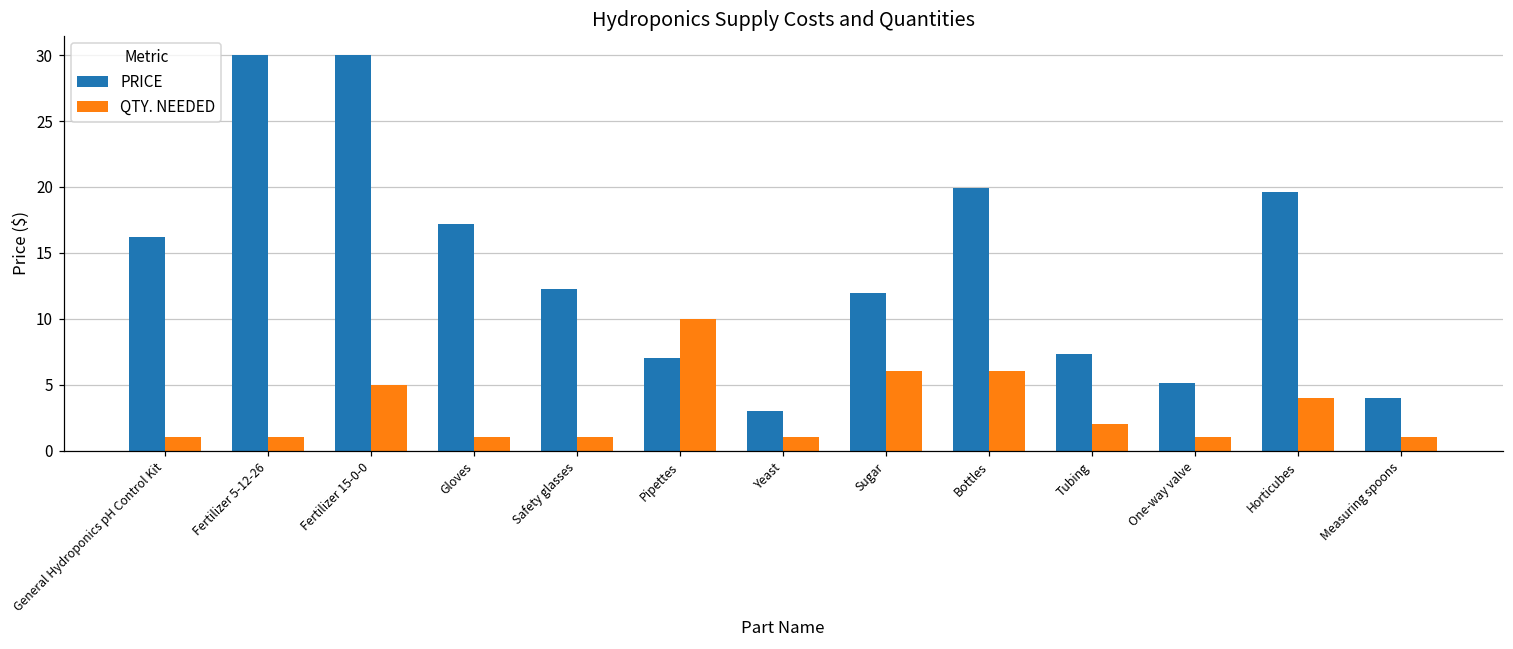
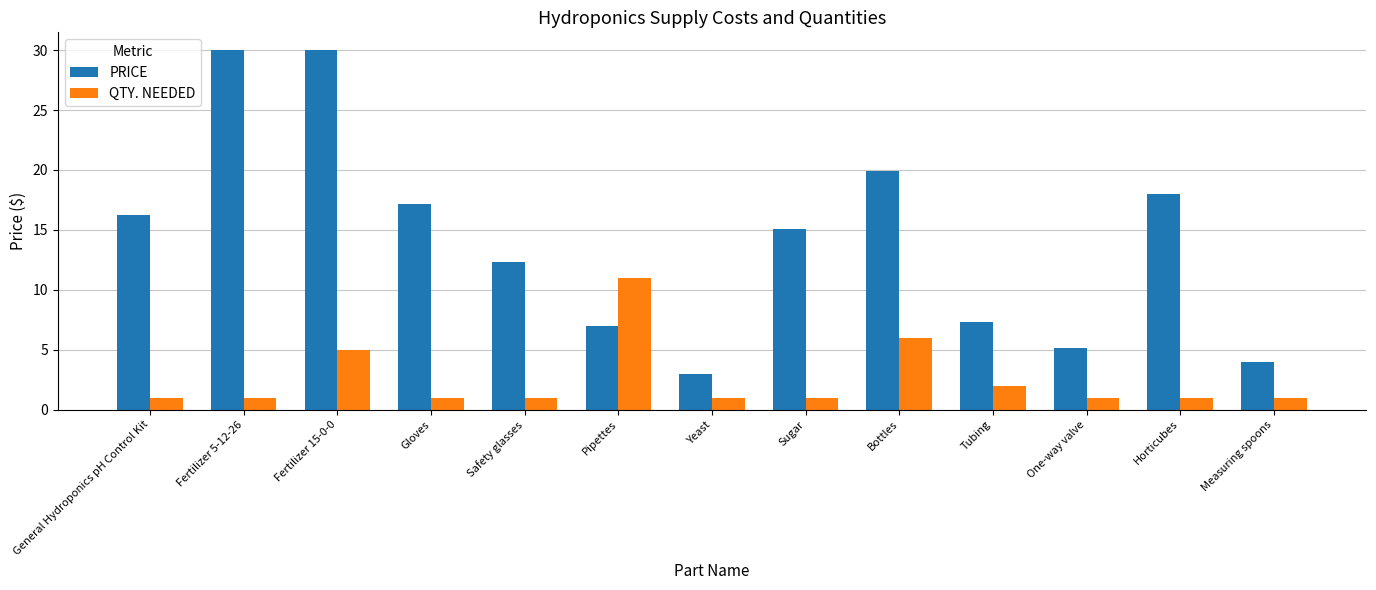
QTY. NEEDED, Pipettes: 10 -> 11
PRICE, Sugar: 11.9 -> 15.1
QTY. NEEDED, Sugar: 6 -> 1
PRICE, Horticubes: 19.6 -> 18.0
QTY. NEEDED, Horticubes: 4 -> 1
